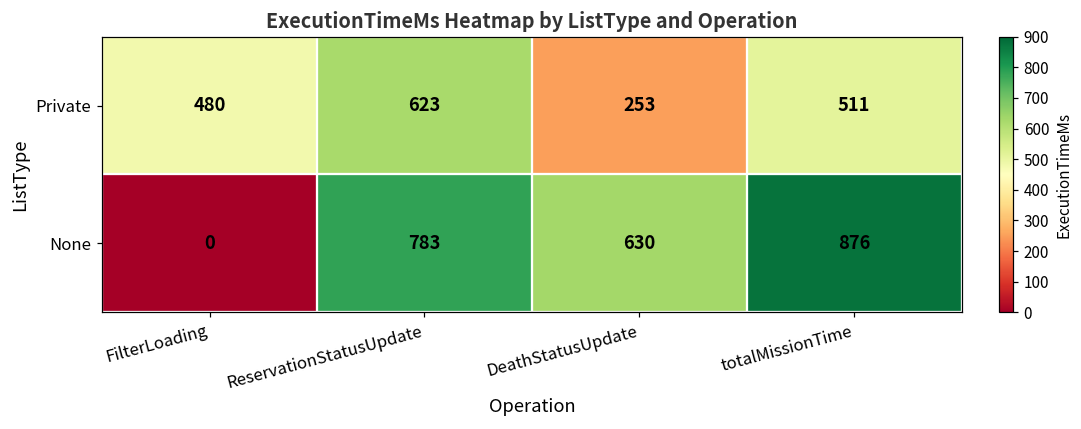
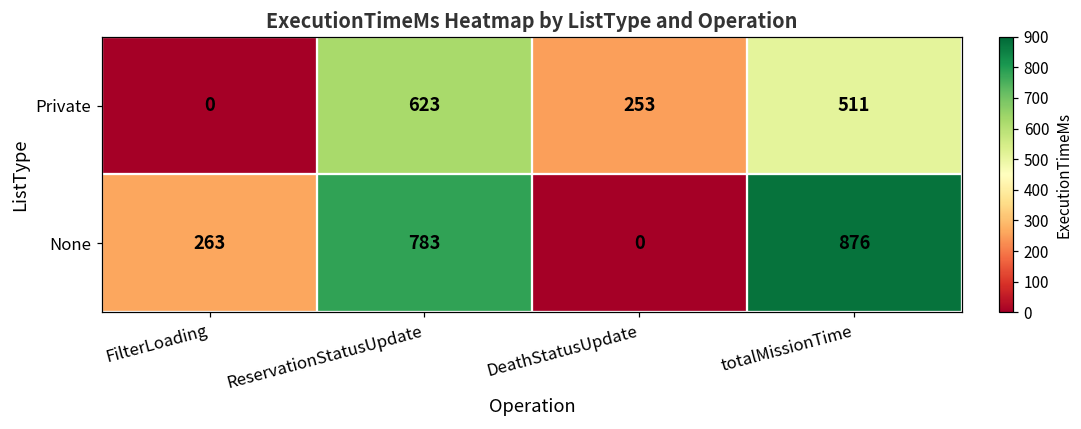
Private, FilterLoading: 480 -> 0
None, FilterLoading: 0 -> 263
None, DeathStatusUpdate: 630 -> 0
